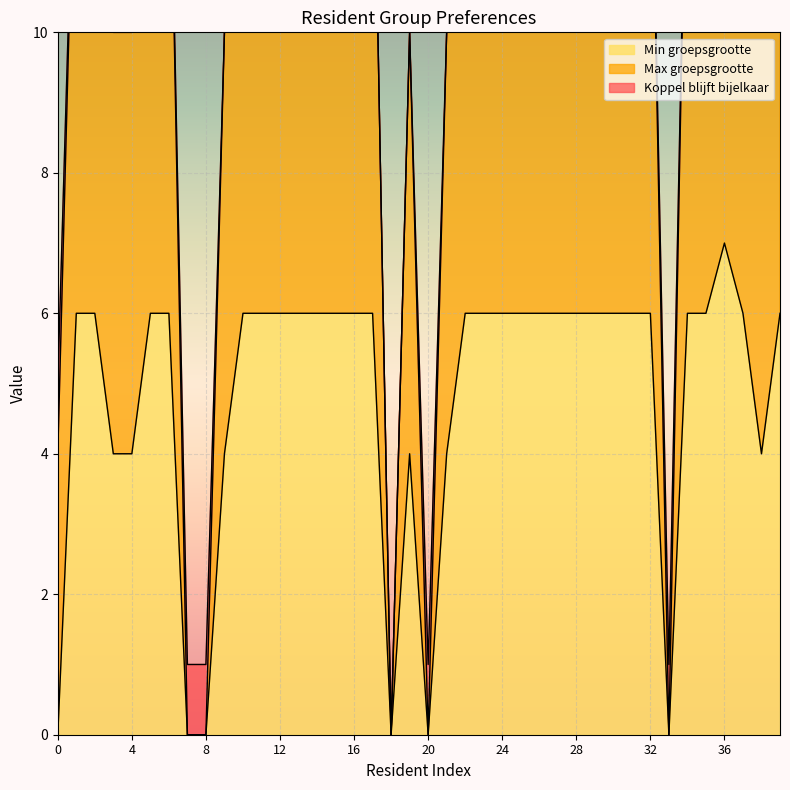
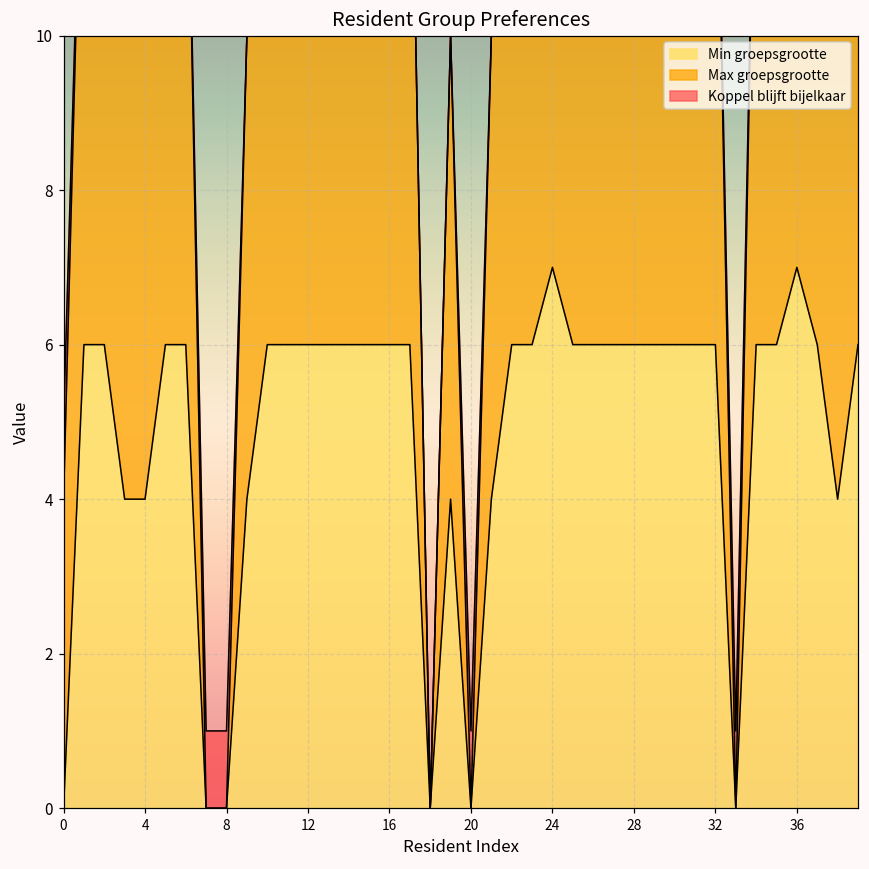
Min groepsgrootte, 24: 6 -> 7
